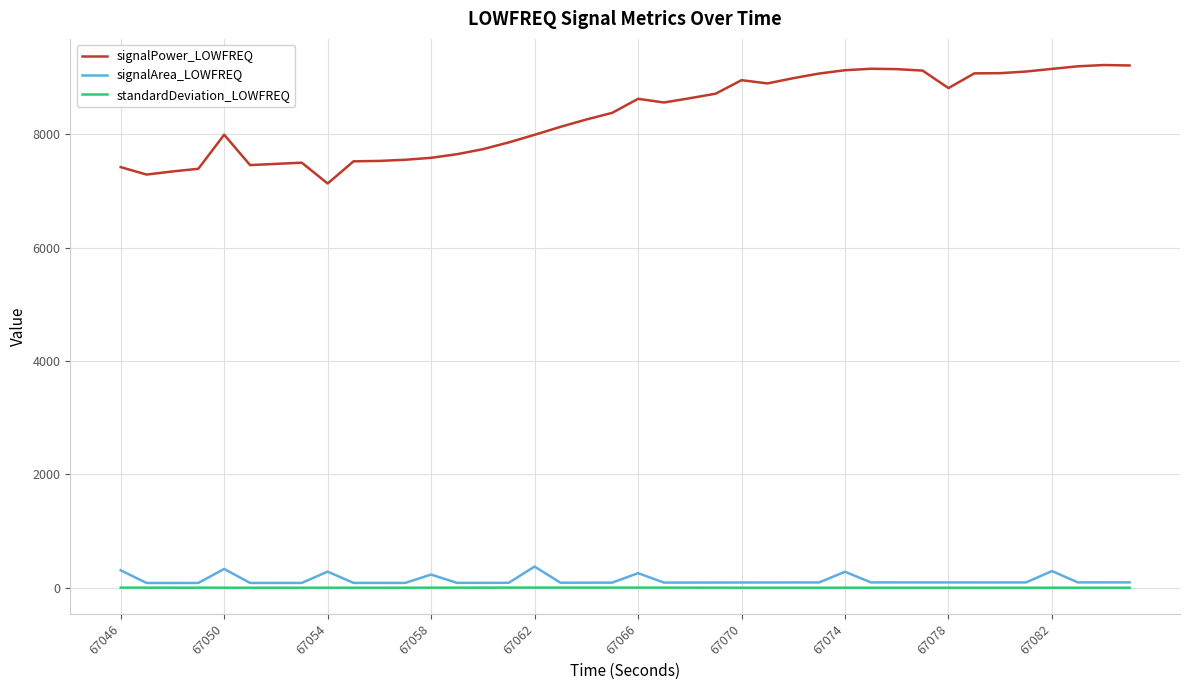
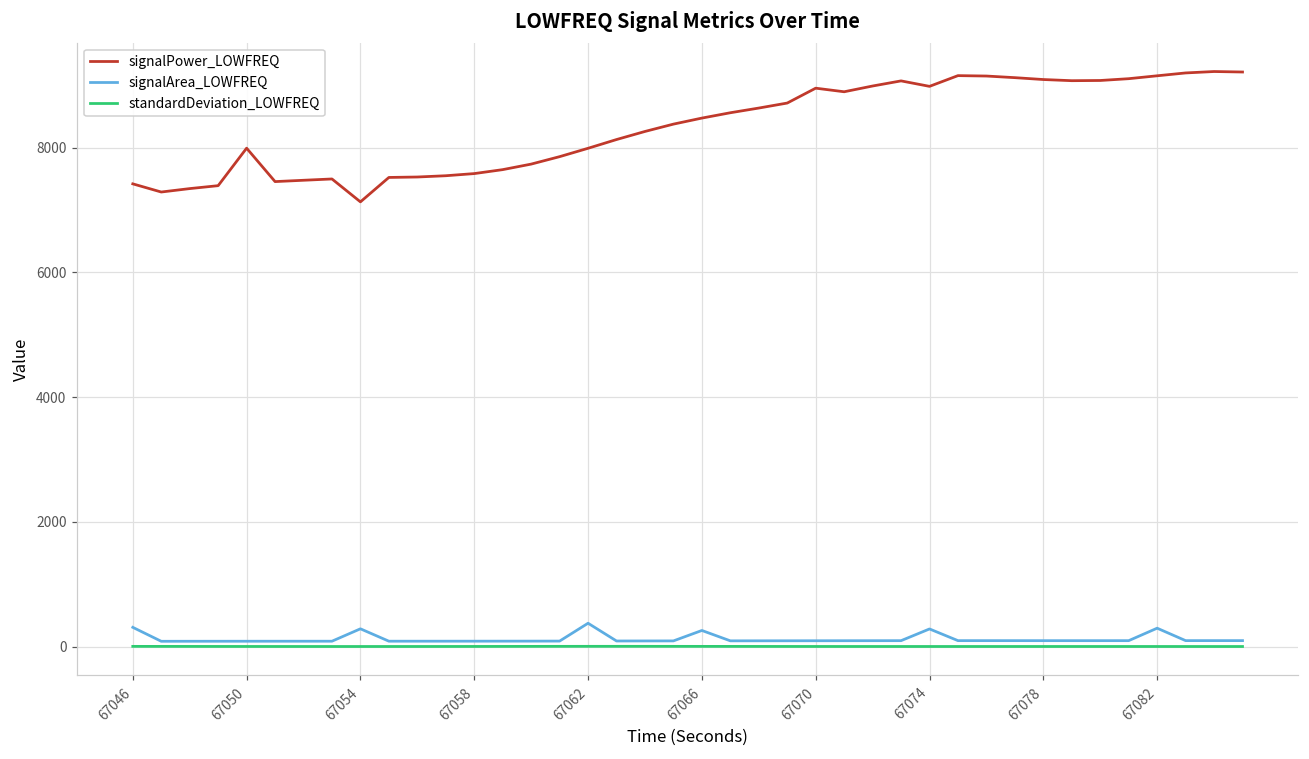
signalArea_LOWFREQ, 67050: 300 -> 100
signalArea_LOWFREQ, 67058: 200 -> 100
signalPower_LOWFREQ, 67066: 8600 -> 8500
signalPower_LOWFREQ, 67074: 9100 -> 9000
signalPower_LOWFREQ, 67078: 8800 -> 9100
